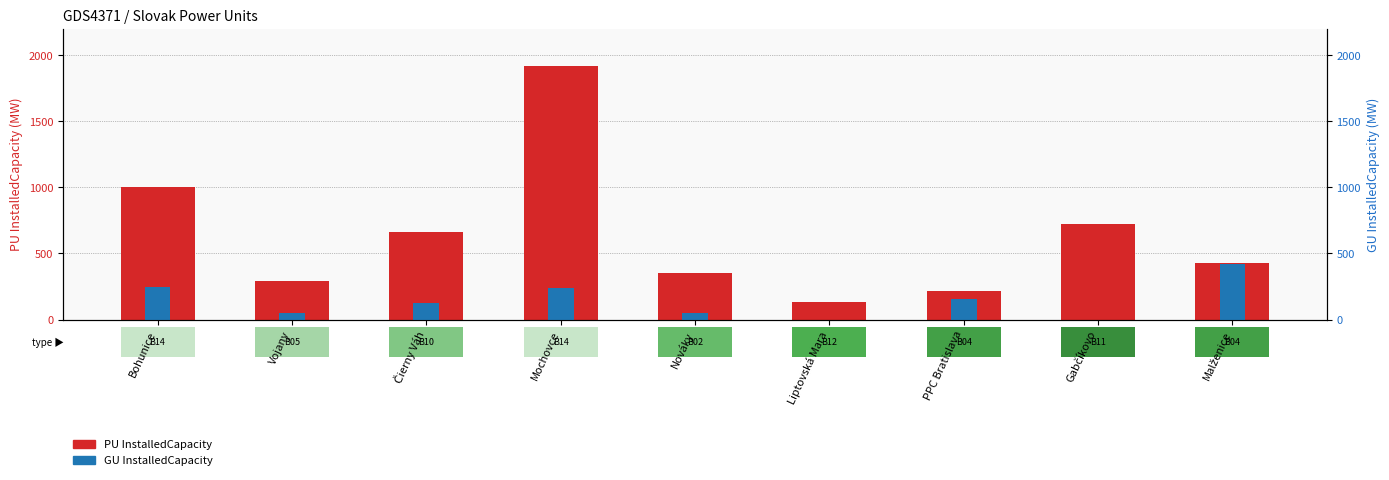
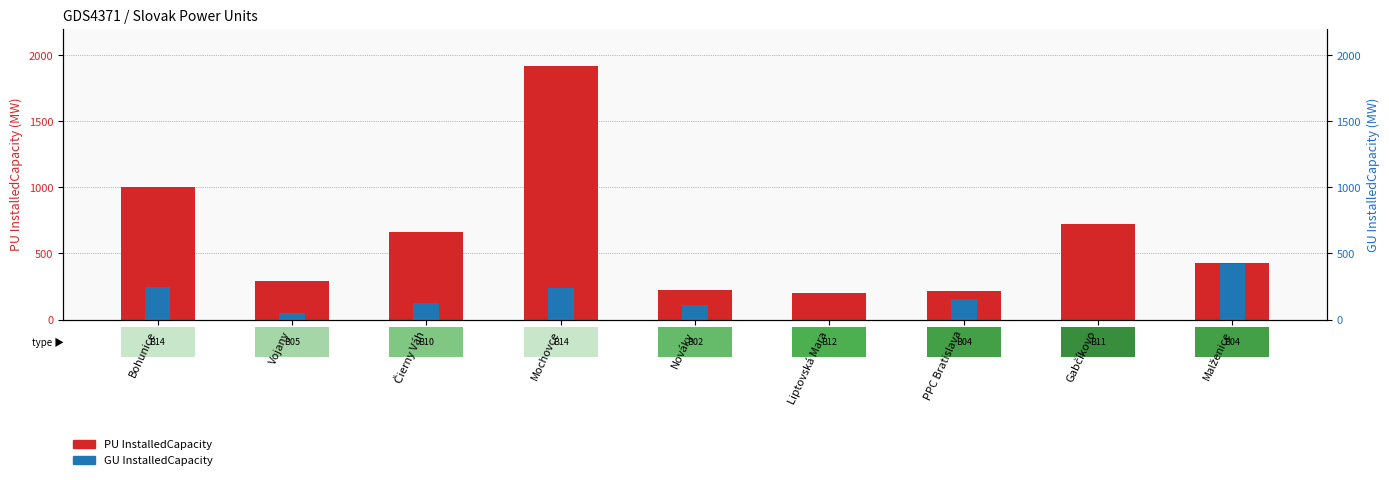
PU InstalledCapacity, Nováky: 350 -> 220
GU InstalledCapacity, Nováky: 50 -> 110
PU InstalledCapacity, Liptovská Mara: 140 -> 200
